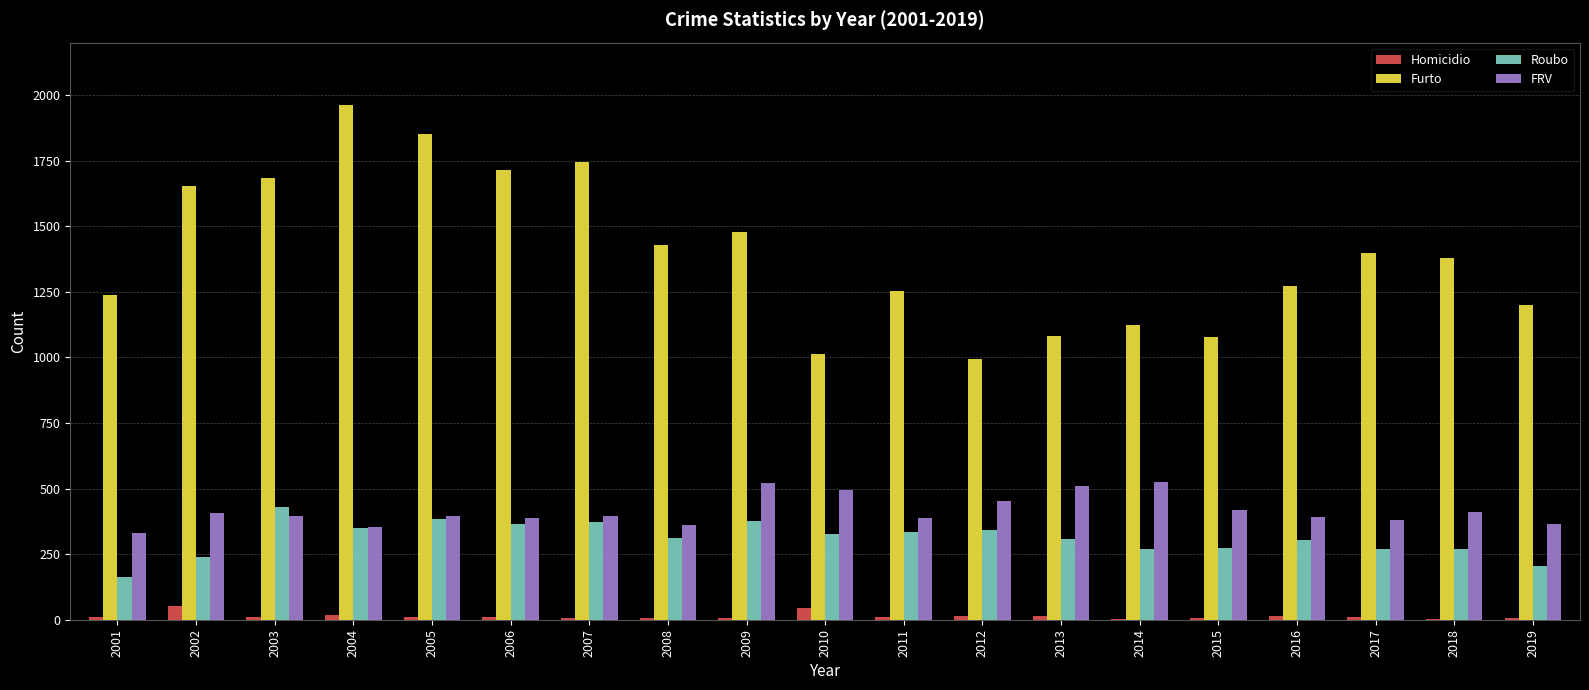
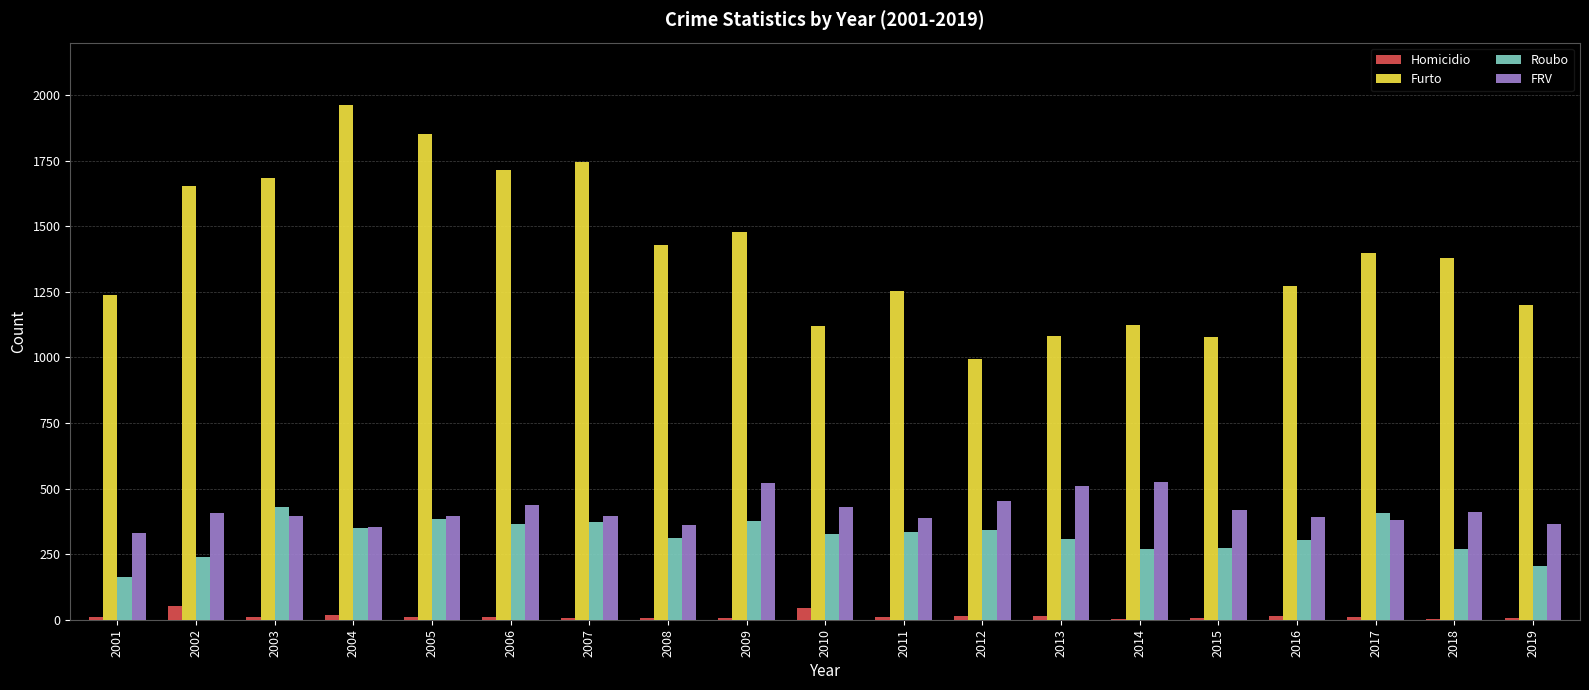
FRV, 2006: 390 -> 440
Furto, 2010: 1010 -> 1120
FRV, 2010: 500 -> 430
Roubo, 2017: 270 -> 410
